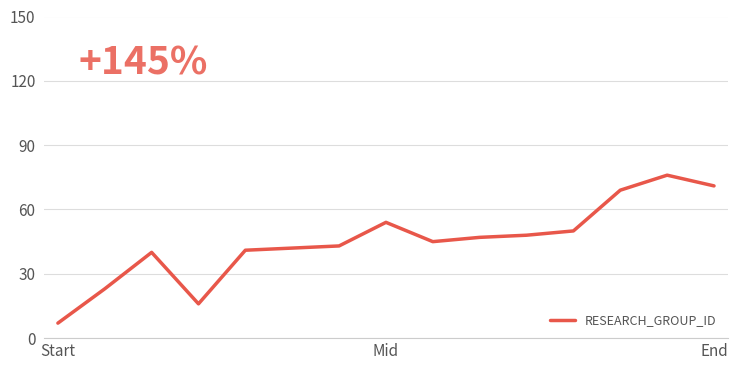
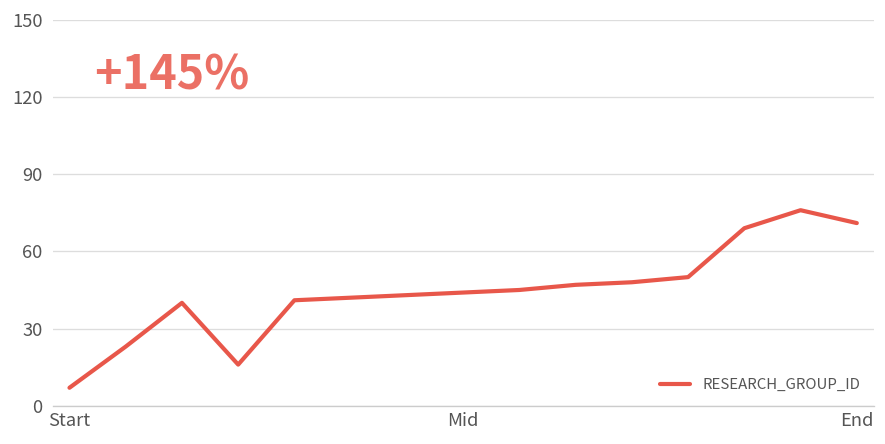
Mid: 54 -> 44
